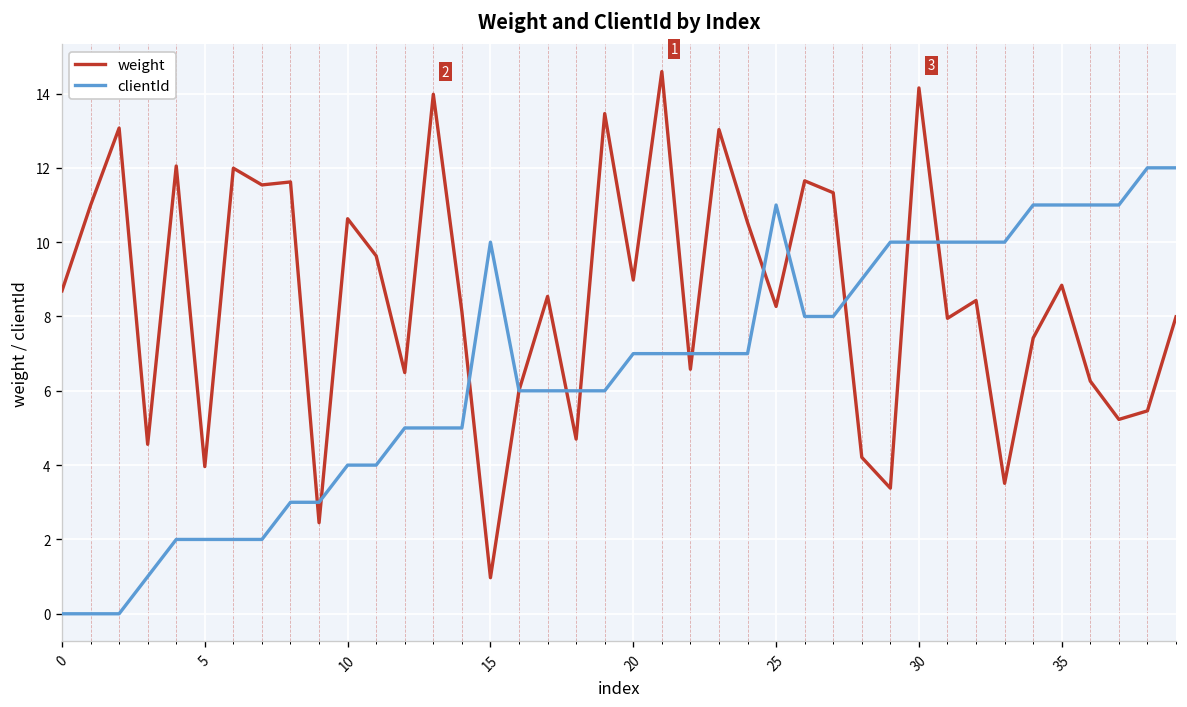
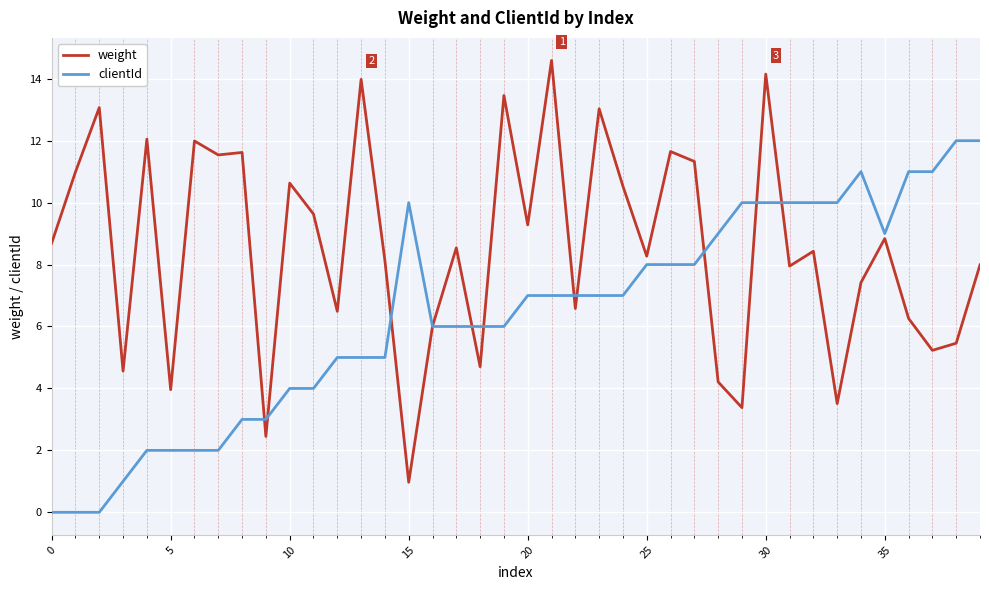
weight, 20: 9.0 -> 9.3
clientId, 25: 11 -> 8
clientId, 35: 11 -> 9
